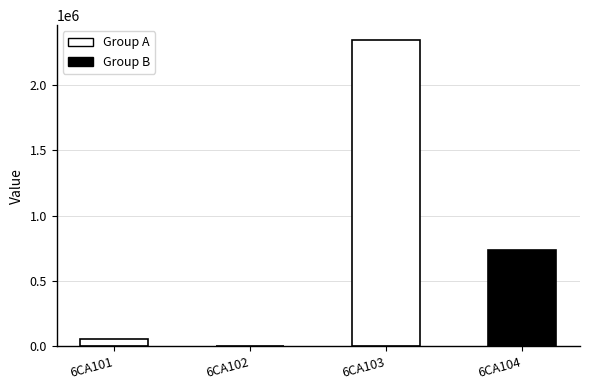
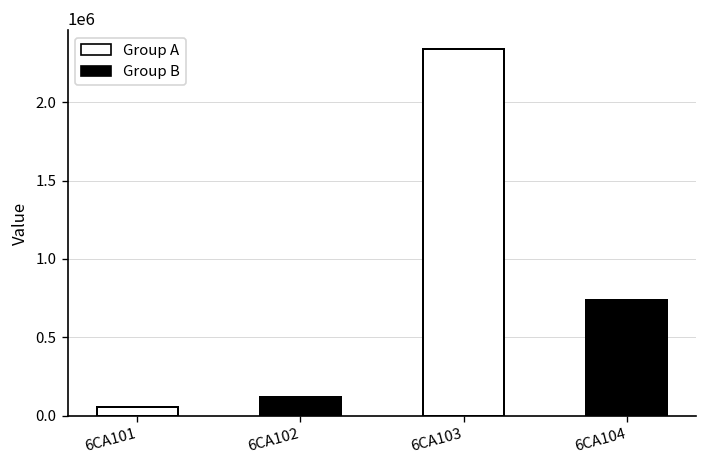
6CA102: 0 -> 120000
